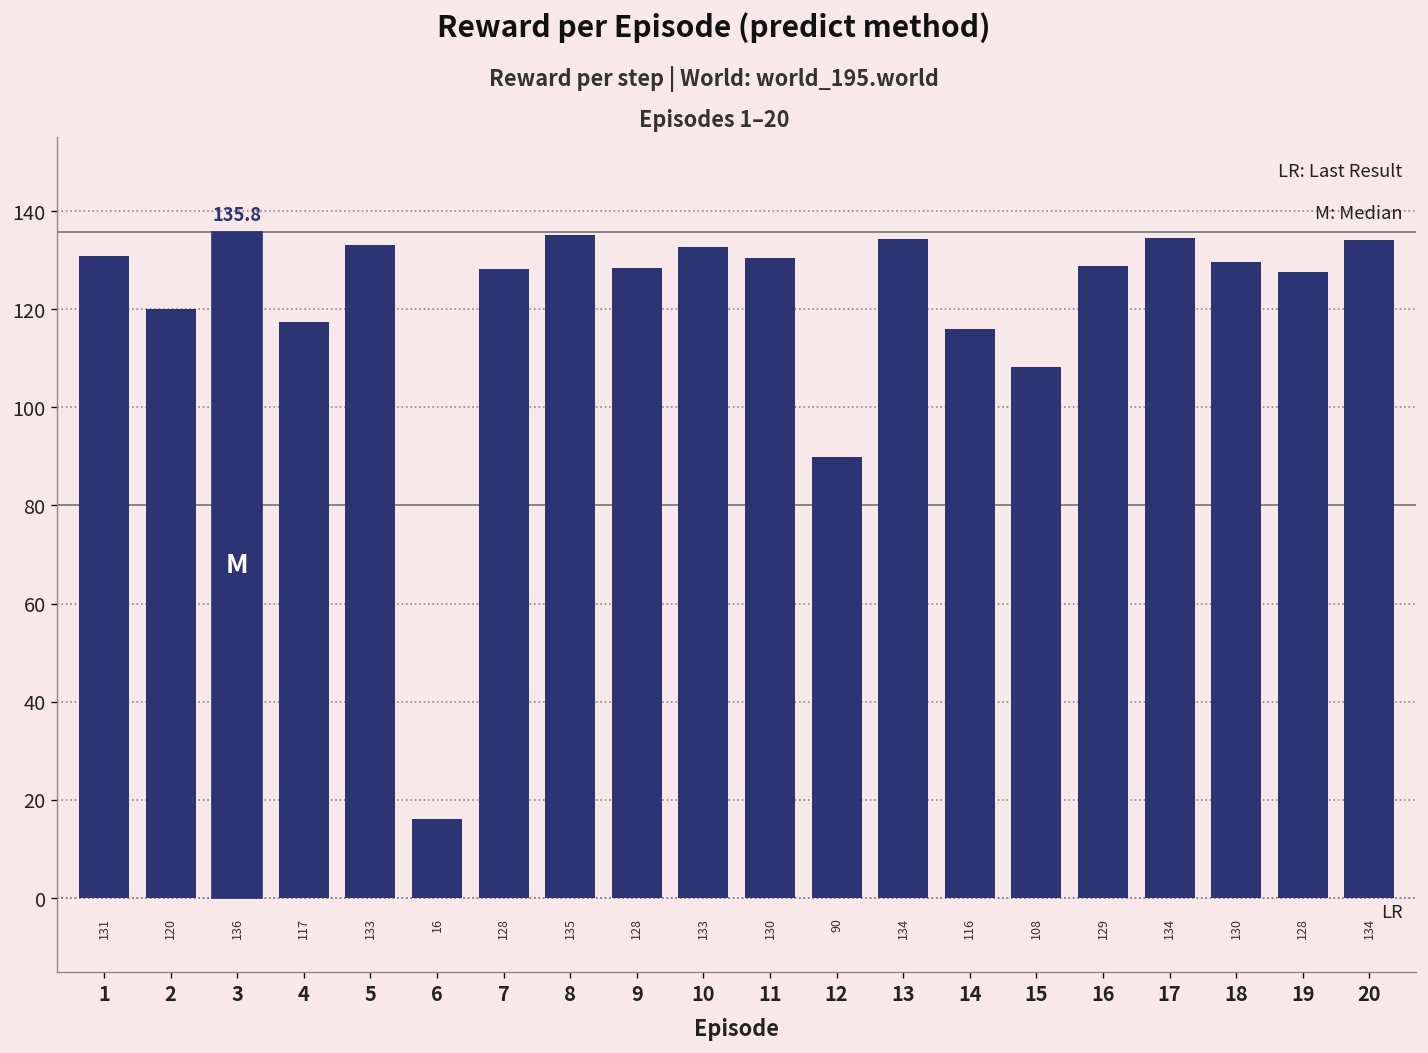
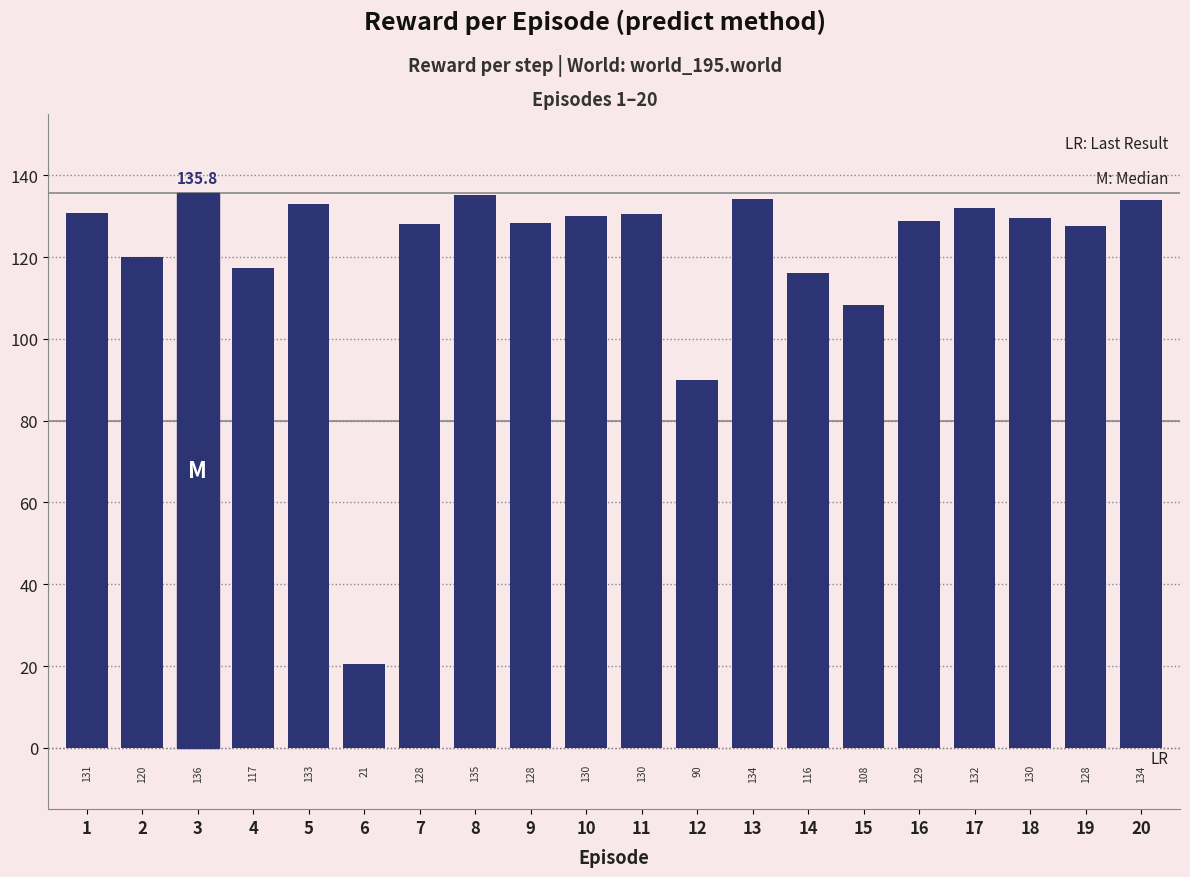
6: 16 -> 21
10: 133 -> 130
17: 134 -> 132
